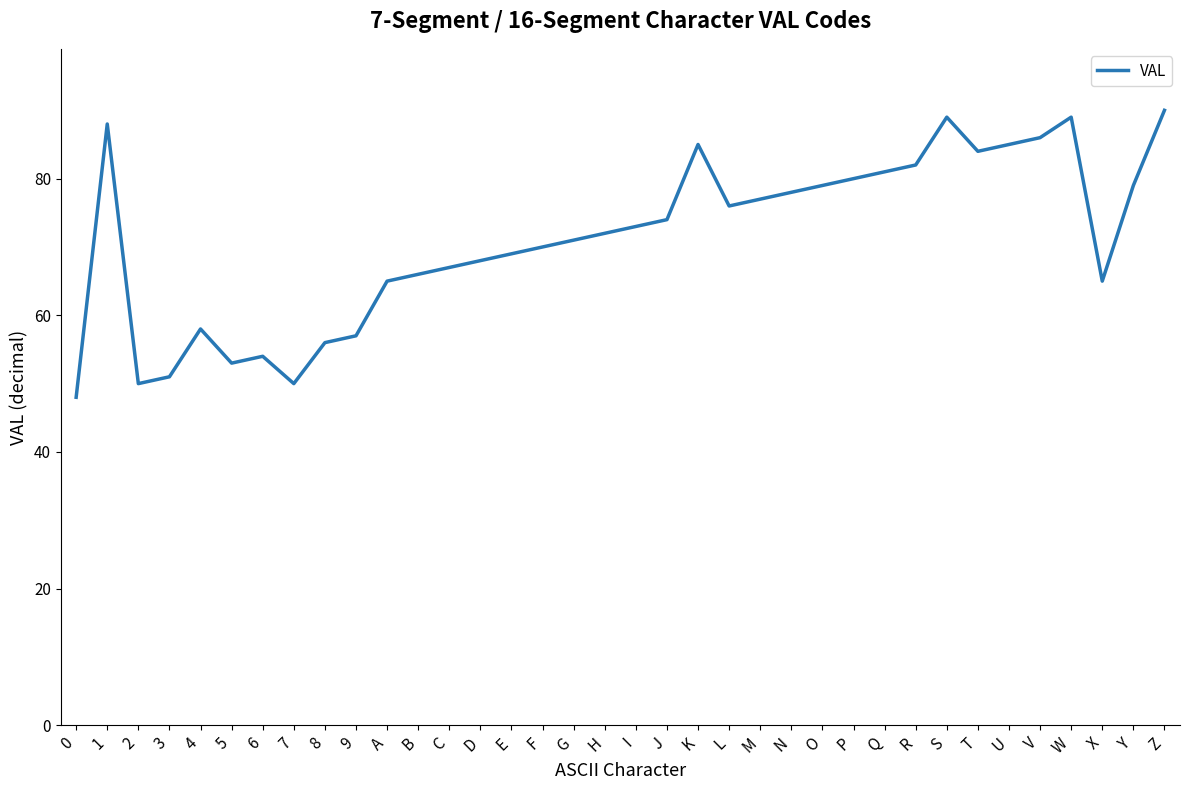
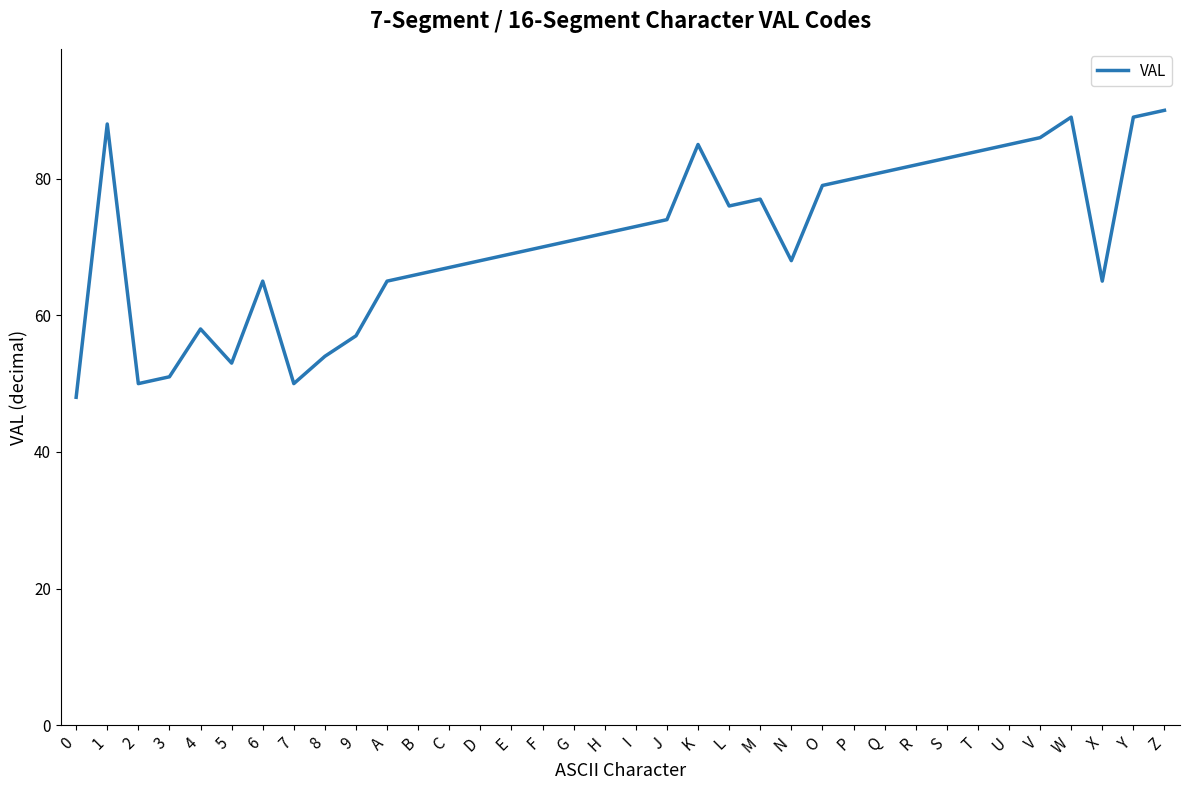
6: 54 -> 65
8: 56 -> 54
N: 78 -> 68
S: 89 -> 83
Y: 79 -> 89
